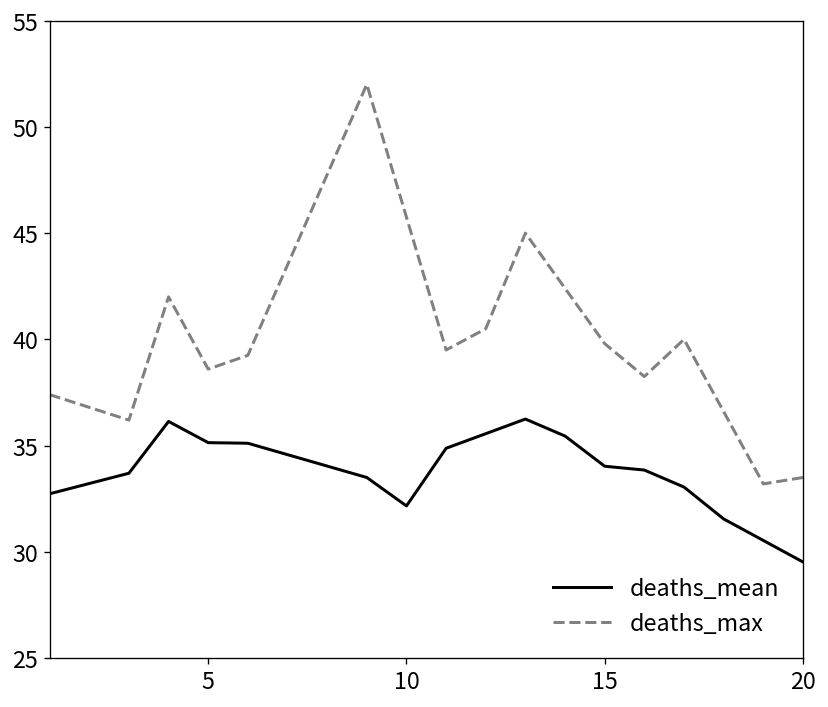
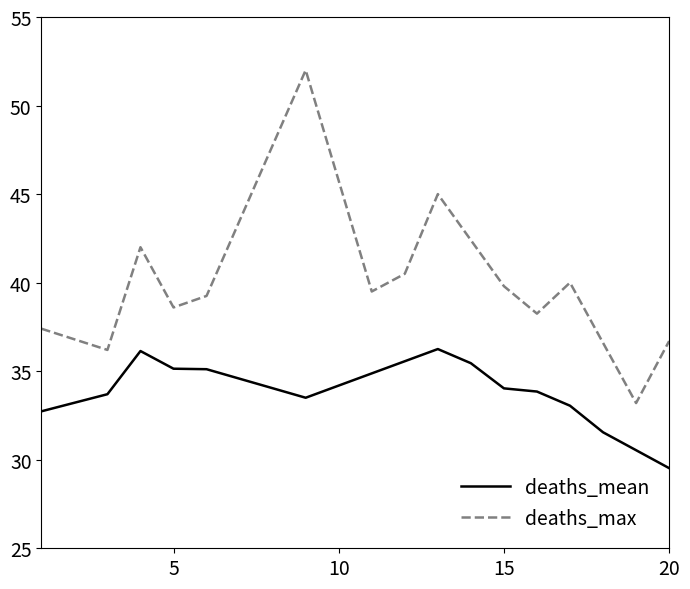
deaths_mean, 10: 32.2 -> 34.2
deaths_max, 20: 33.5 -> 36.7
